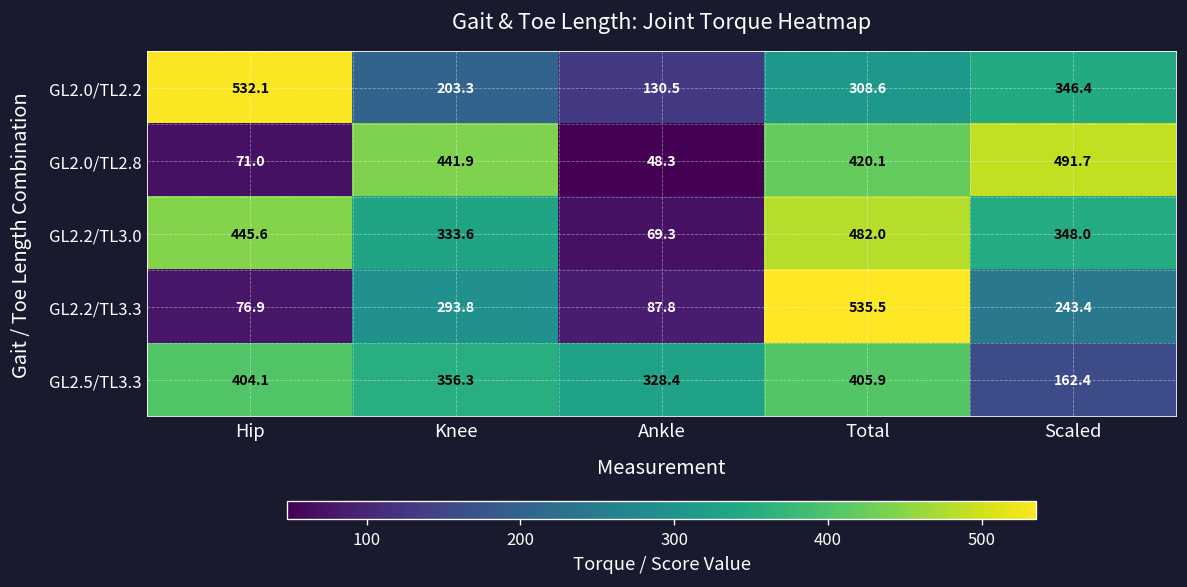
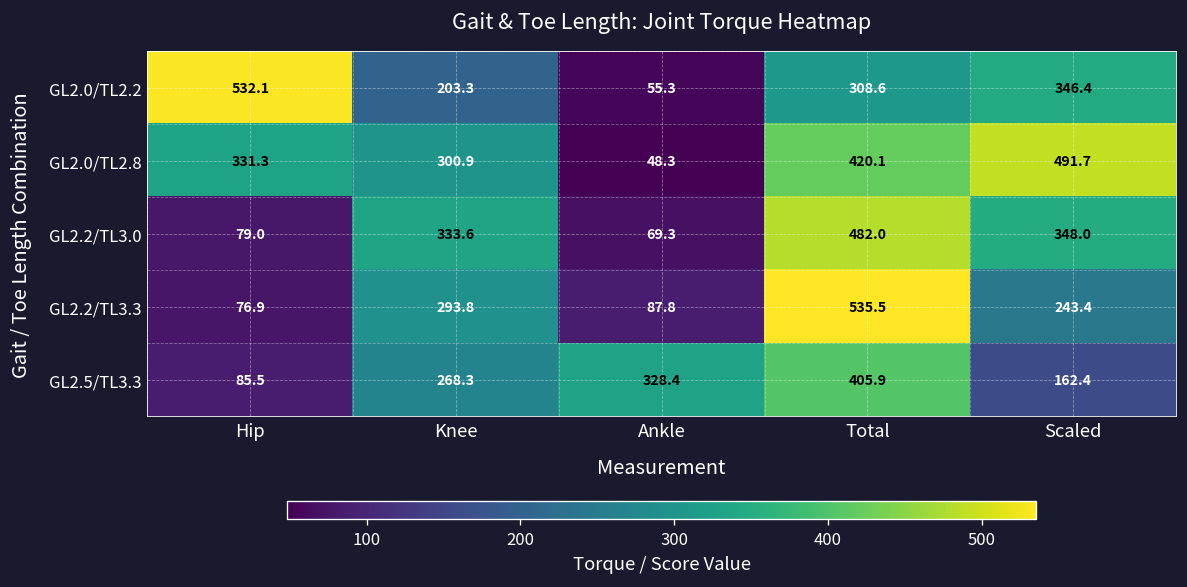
GL2.0/TL2.2, Ankle: 130.5 -> 55.3
GL2.0/TL2.8, Hip: 71.0 -> 331.3
GL2.0/TL2.8, Knee: 441.9 -> 300.9
GL2.2/TL3.0, Hip: 445.6 -> 79.0
GL2.5/TL3.3, Hip: 404.1 -> 85.5
GL2.5/TL3.3, Knee: 356.3 -> 268.3
